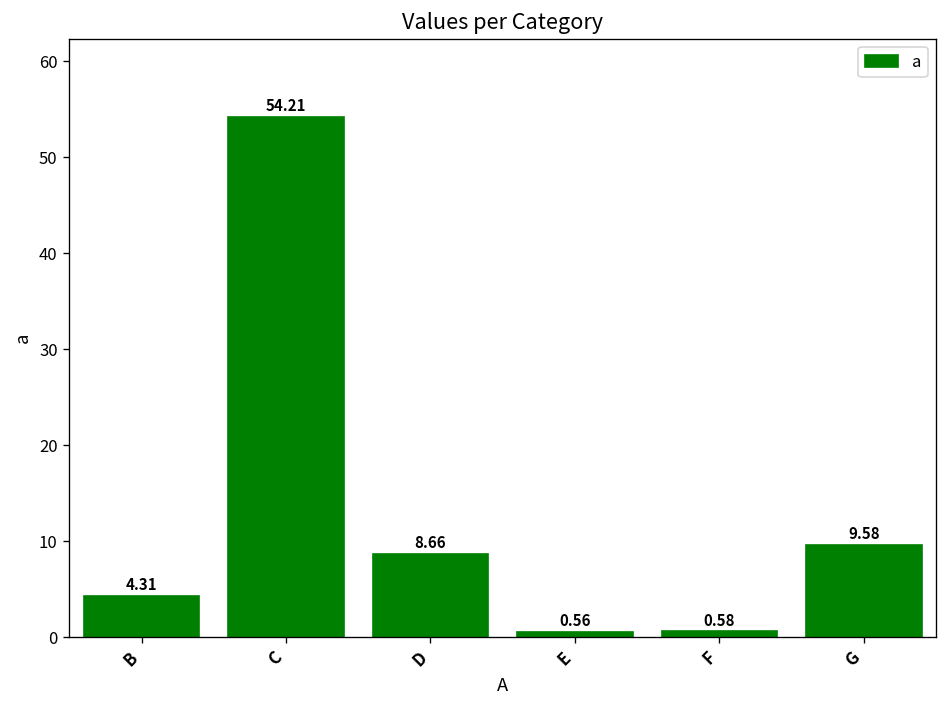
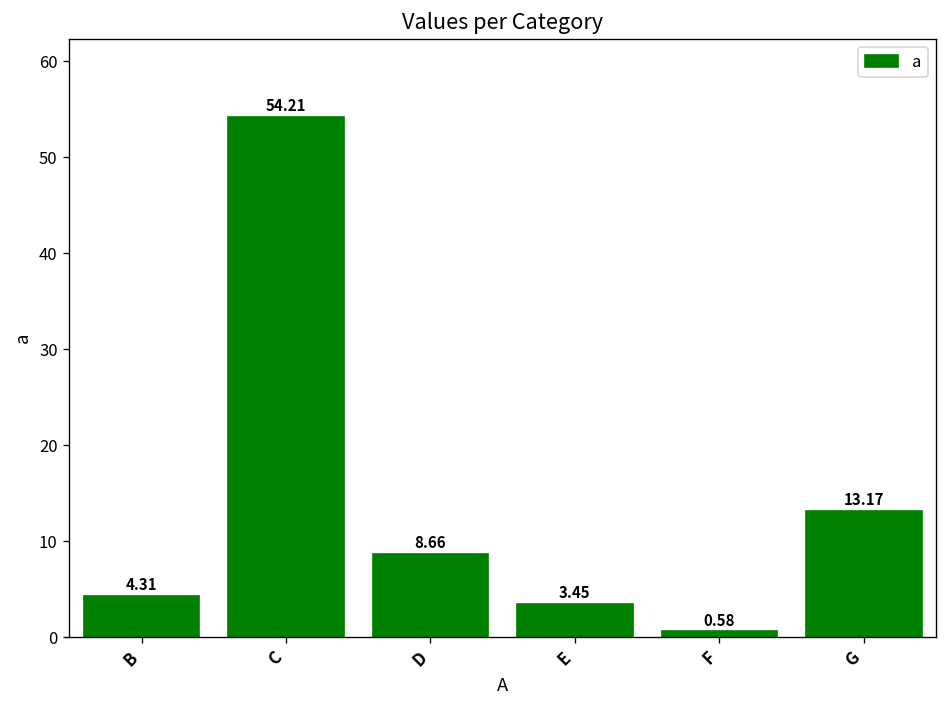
E: 0.56 -> 3.45
G: 9.58 -> 13.17
